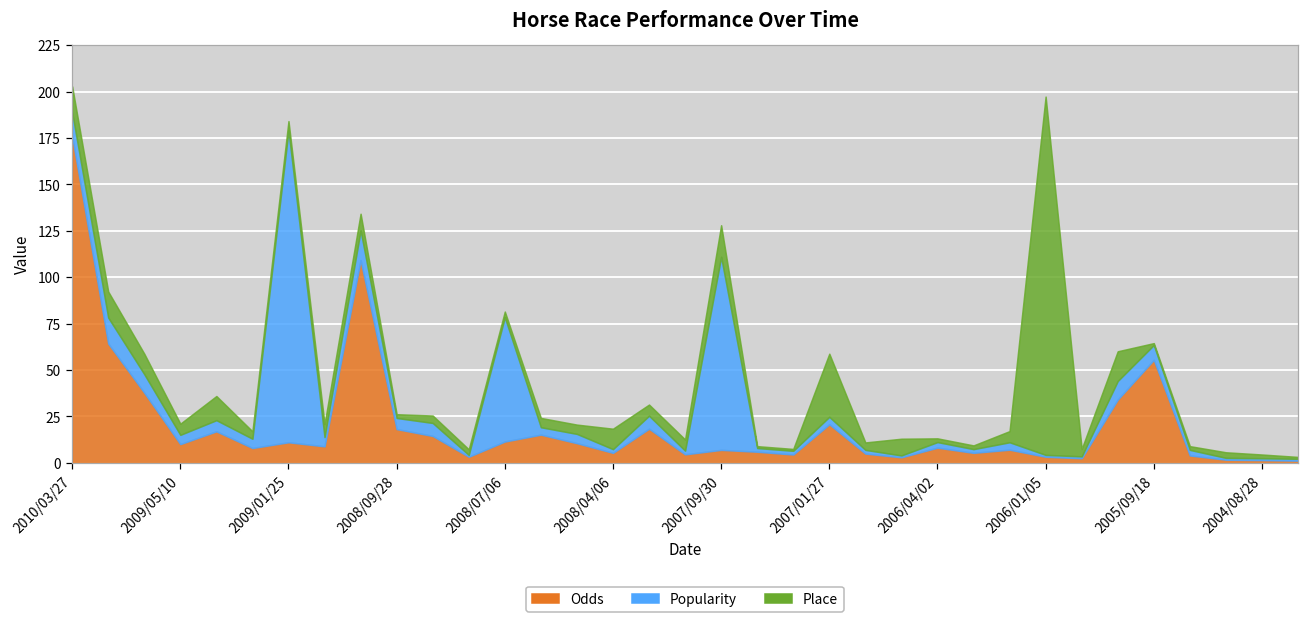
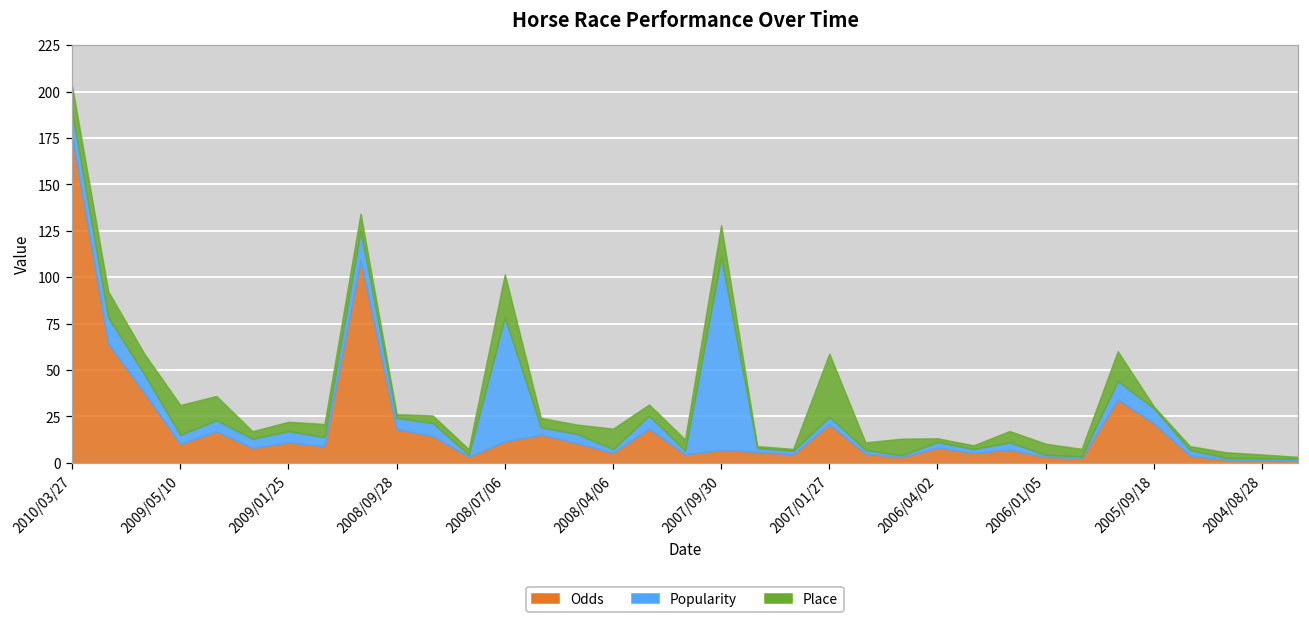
Place, 2009/05/10: 6 -> 16
Popularity, 2009/01/25: 168 -> 6
Place, 2008/07/06: 3 -> 23
Place, 2006/01/05: 193 -> 6
Odds, 2005/09/18: 56 -> 21
